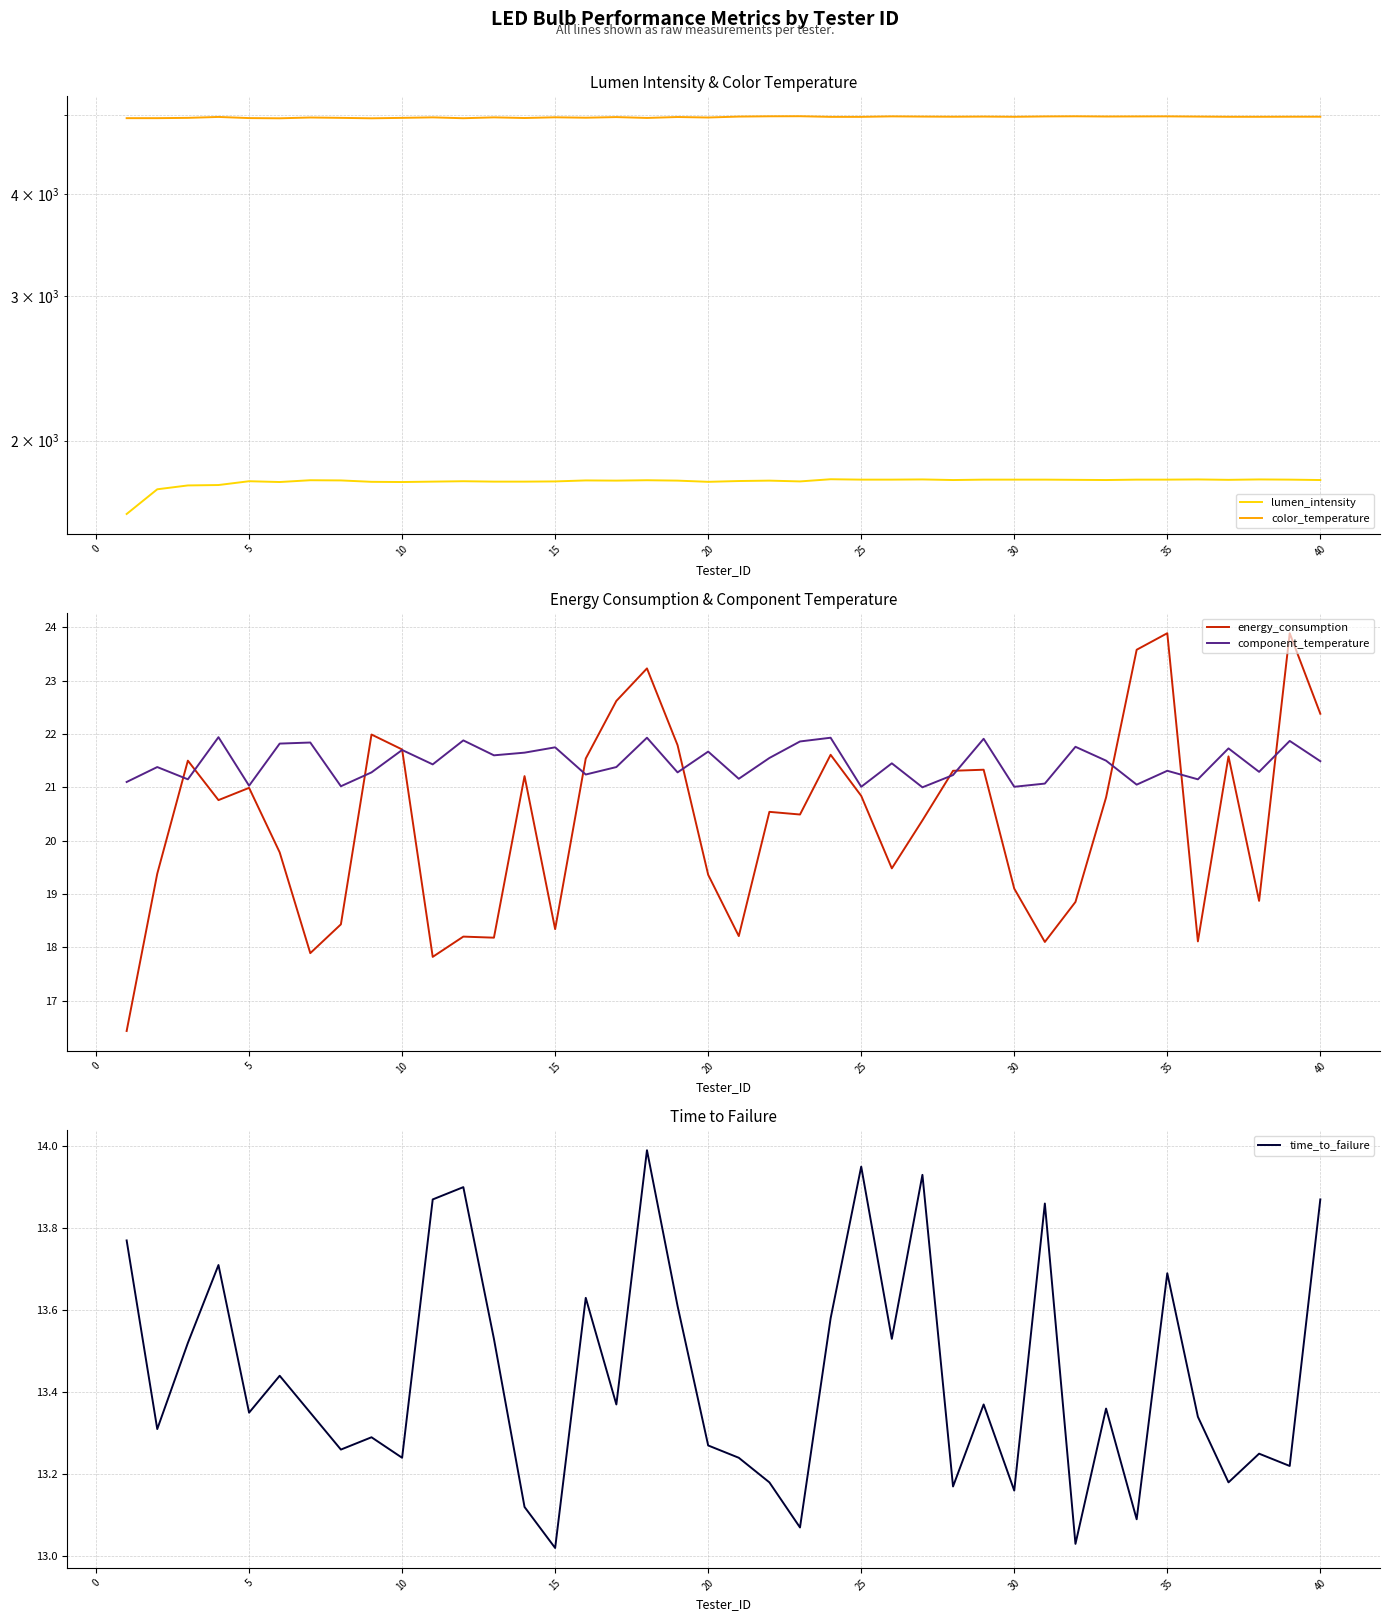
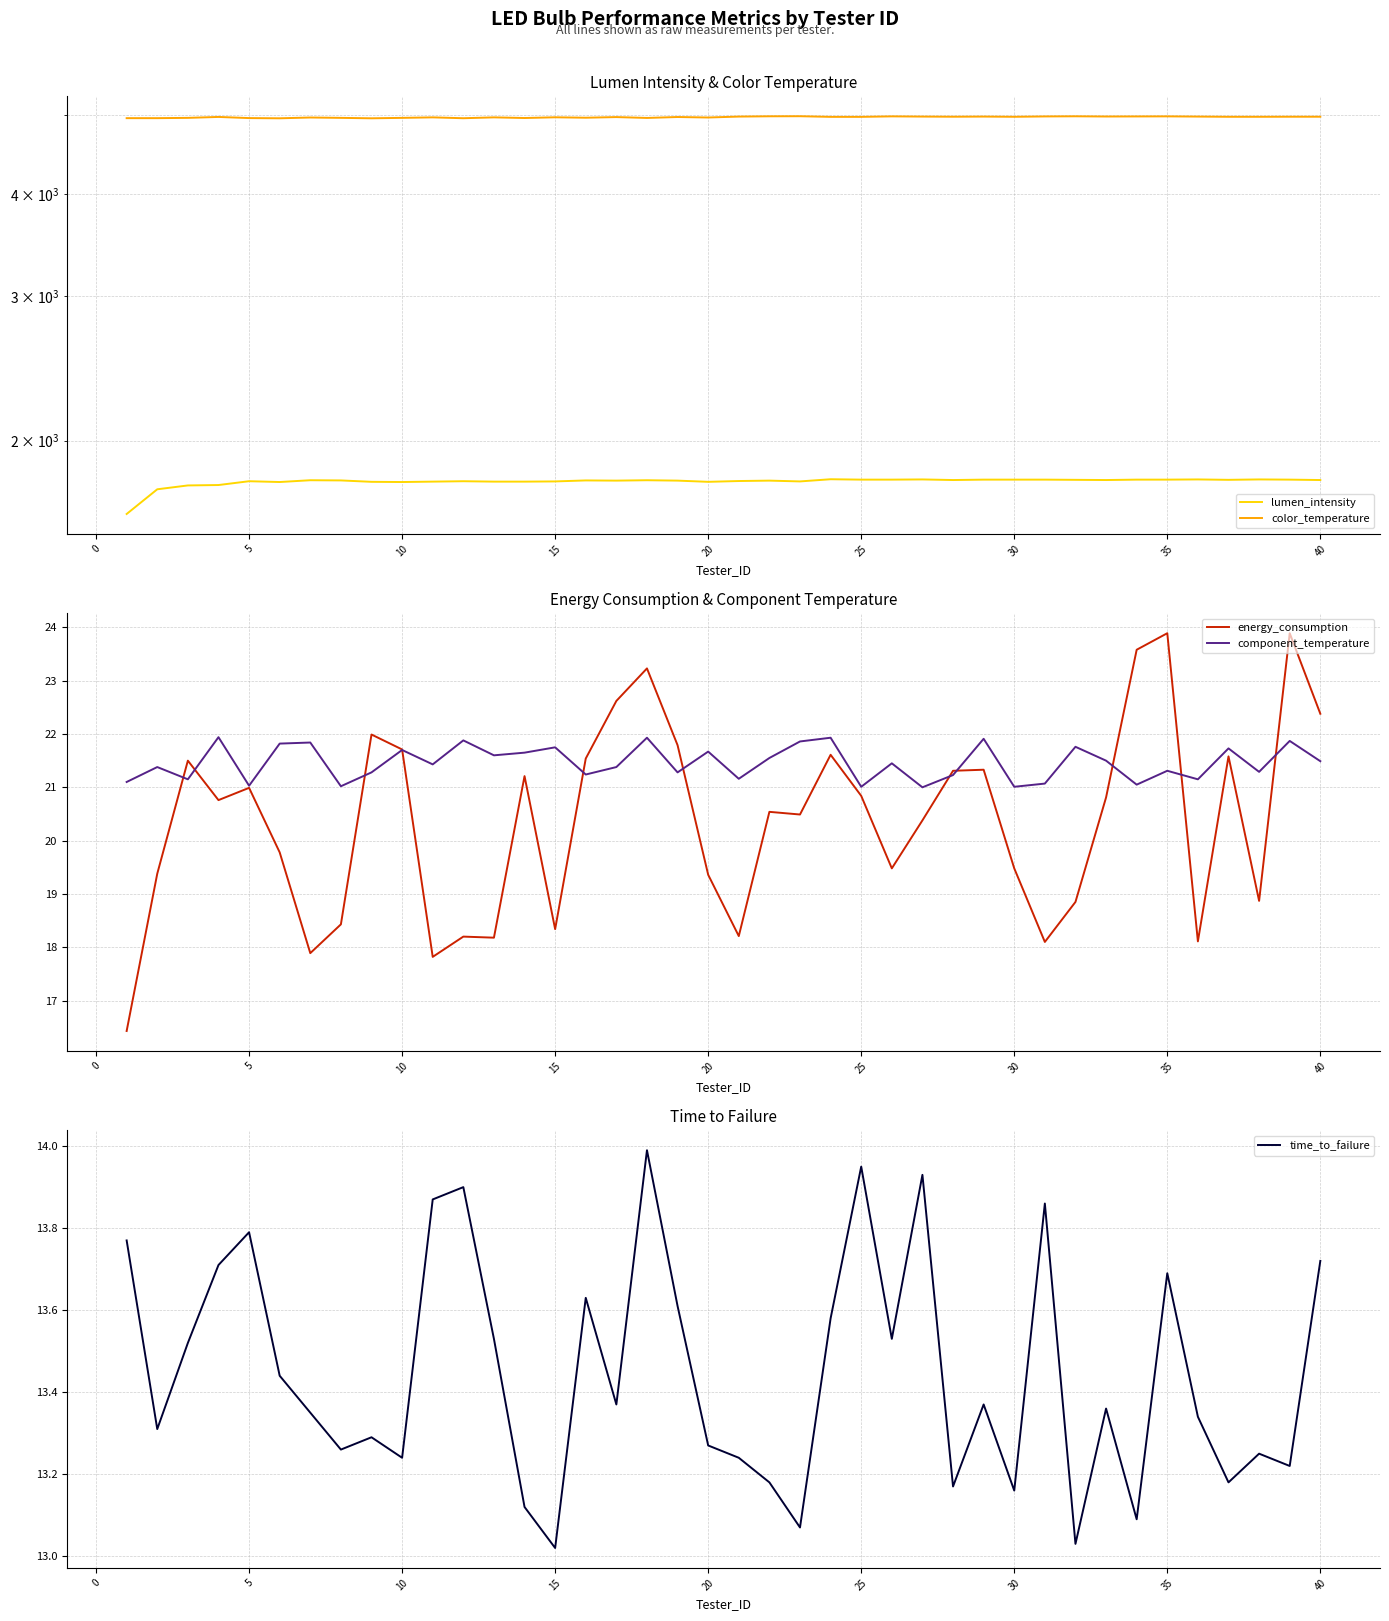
Energy Consumption & Component Temperature, energy_consumption, 30: 19.1 -> 19.5
Time to Failure, 5: 13.35 -> 13.79
Time to Failure, 40: 13.87 -> 13.72
